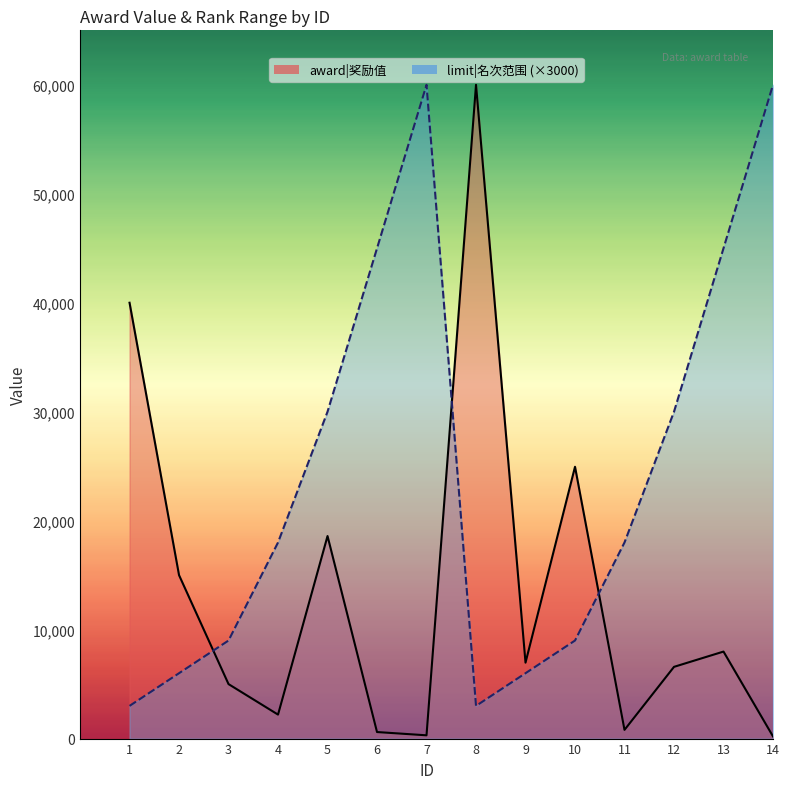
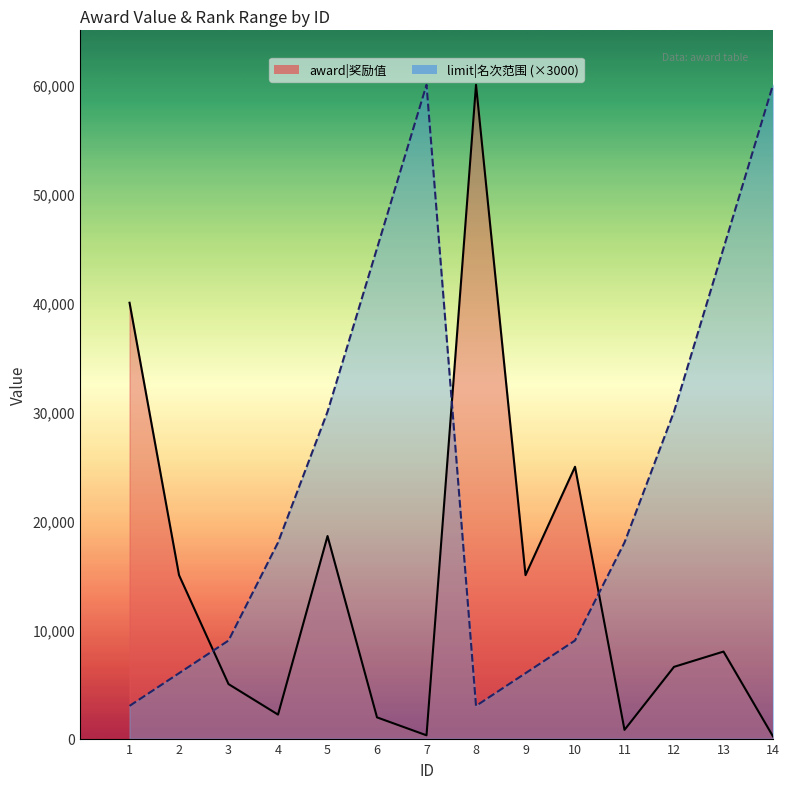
award|奖励值, 6: 600 -> 1,900
award|奖励值, 9: 7,000 -> 15,000
